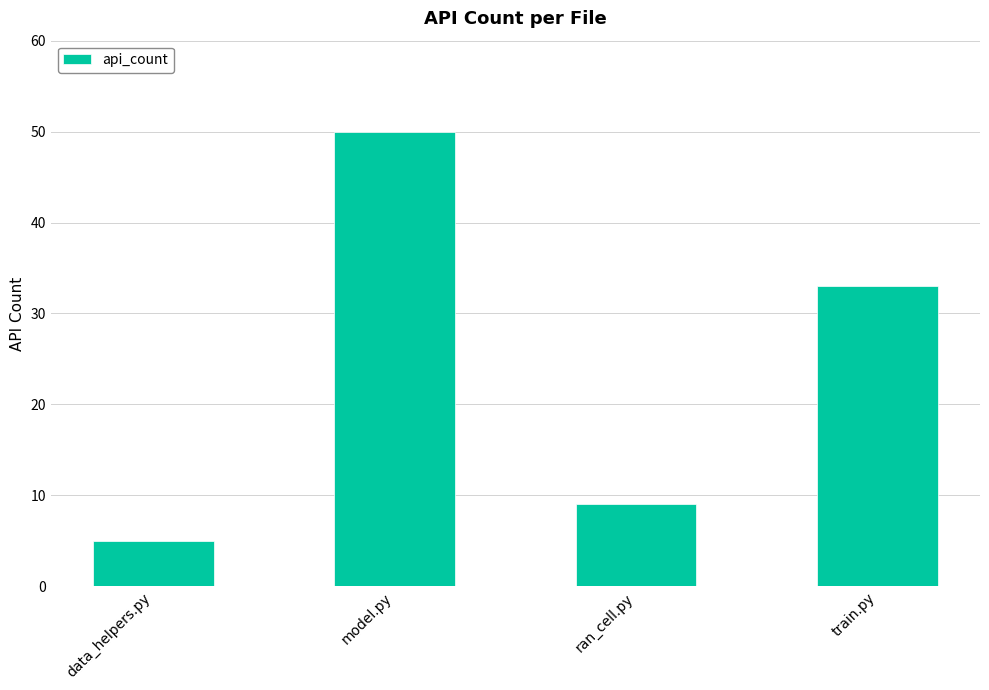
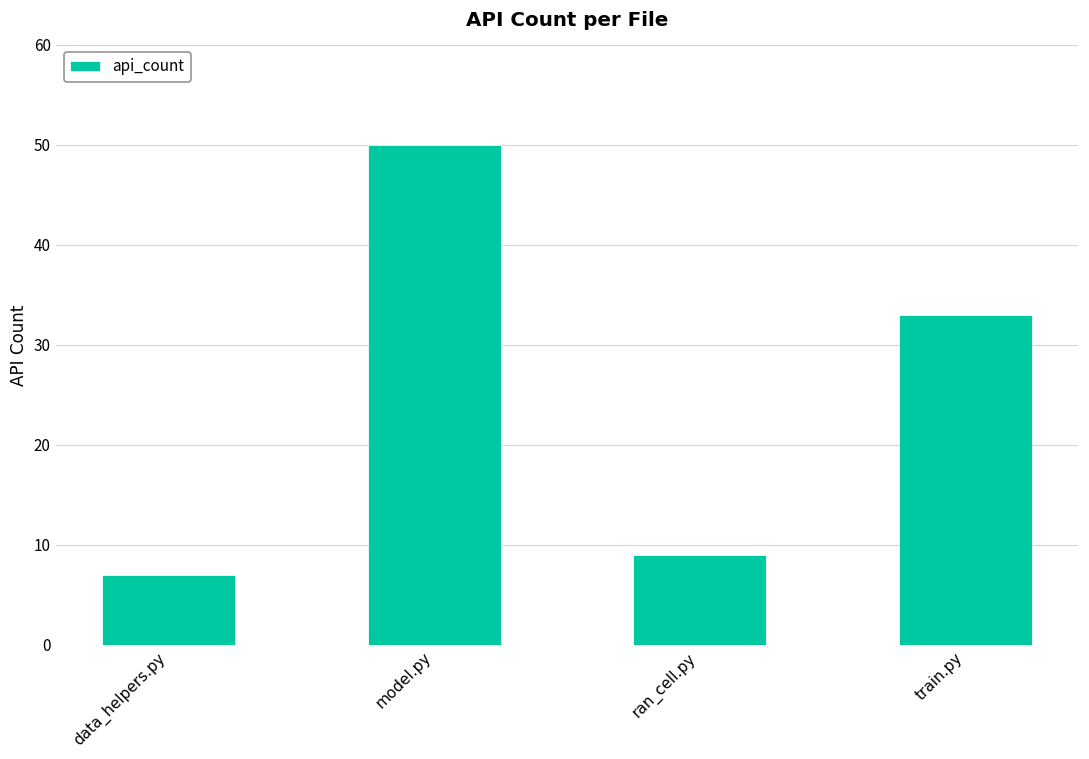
data_helpers.py: 5 -> 7
